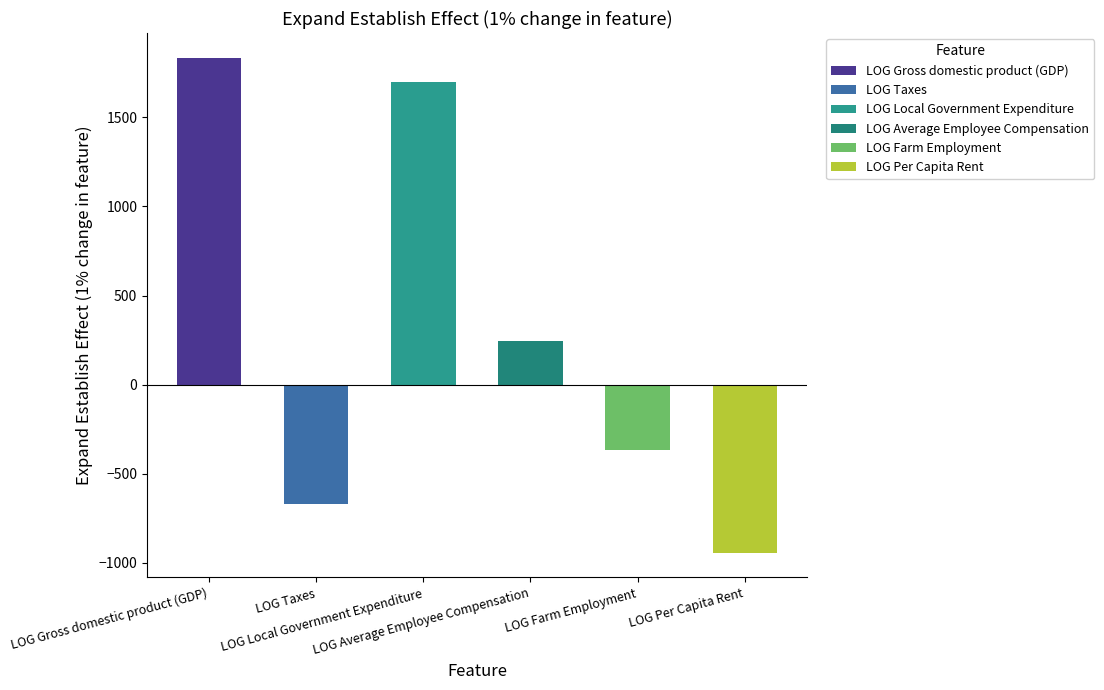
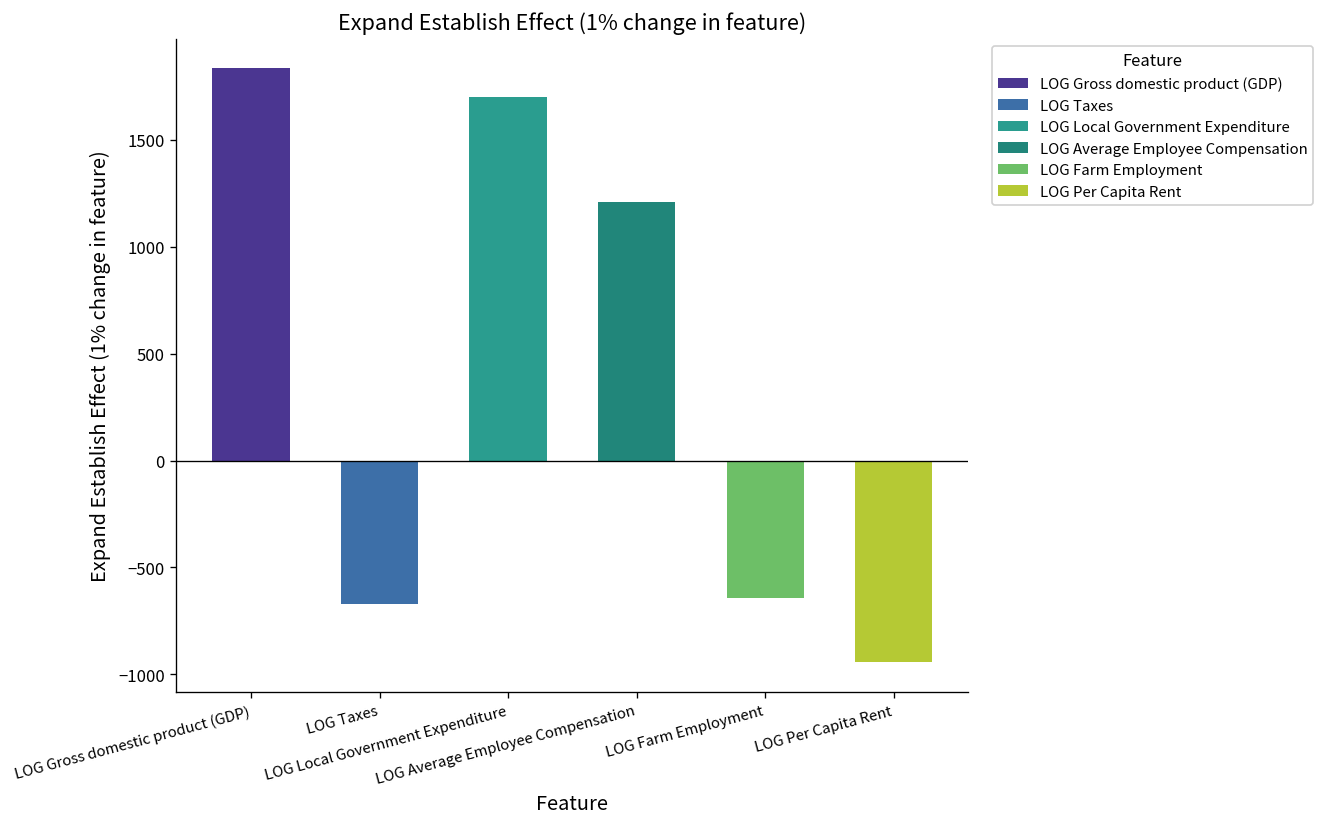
LOG Average Employee Compensation: 250 -> 1210
LOG Farm Employment: -370 -> -640
